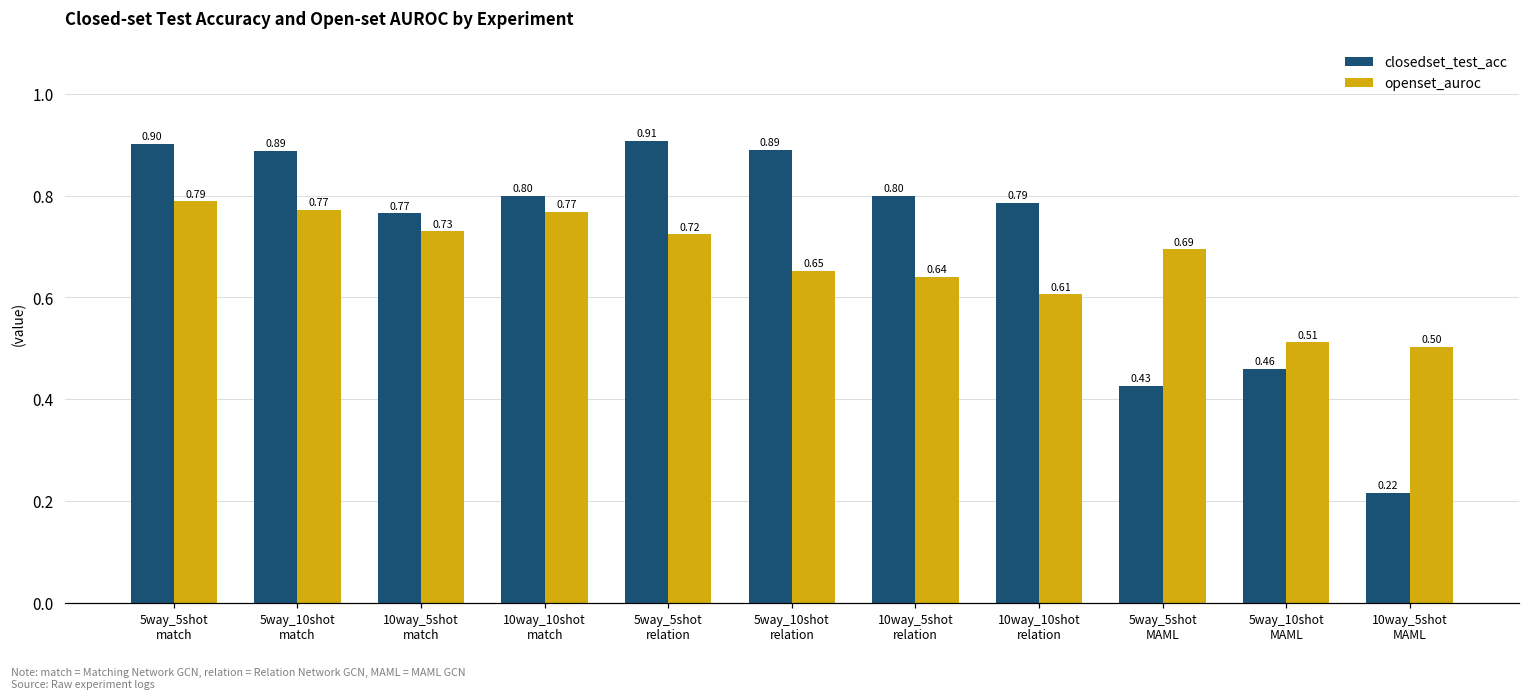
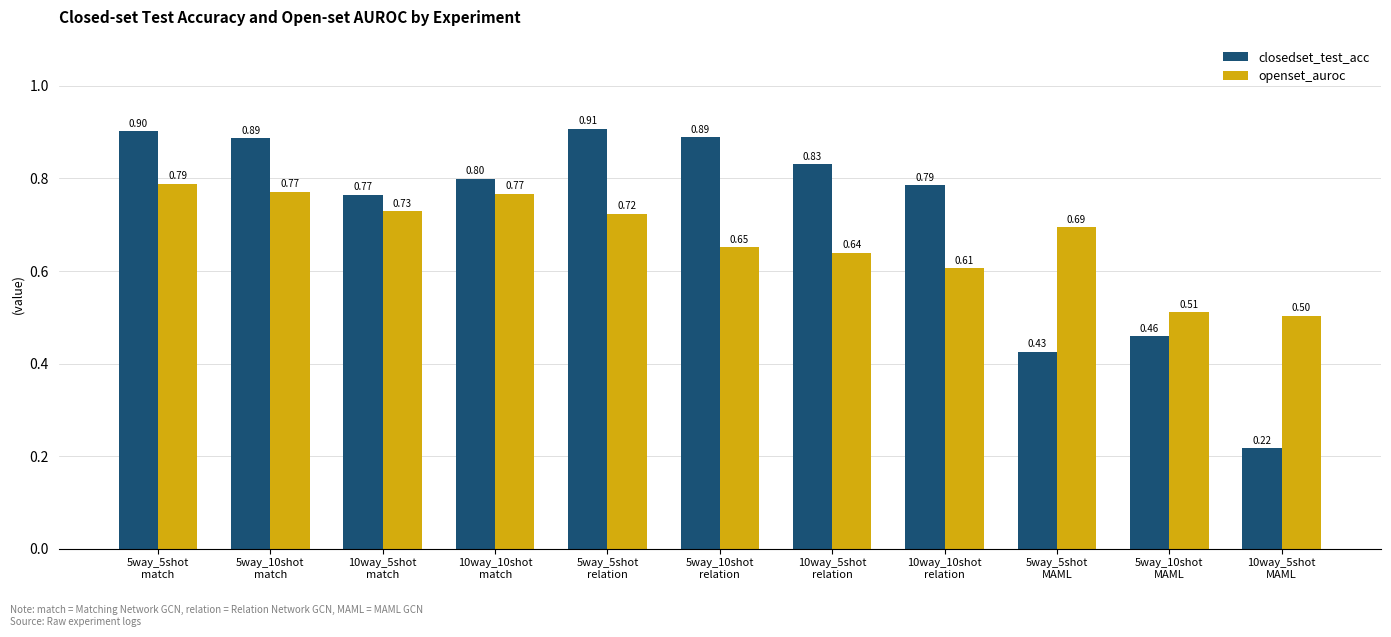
closedset_test_acc, 10way_5shot relation: 0.80 -> 0.83
